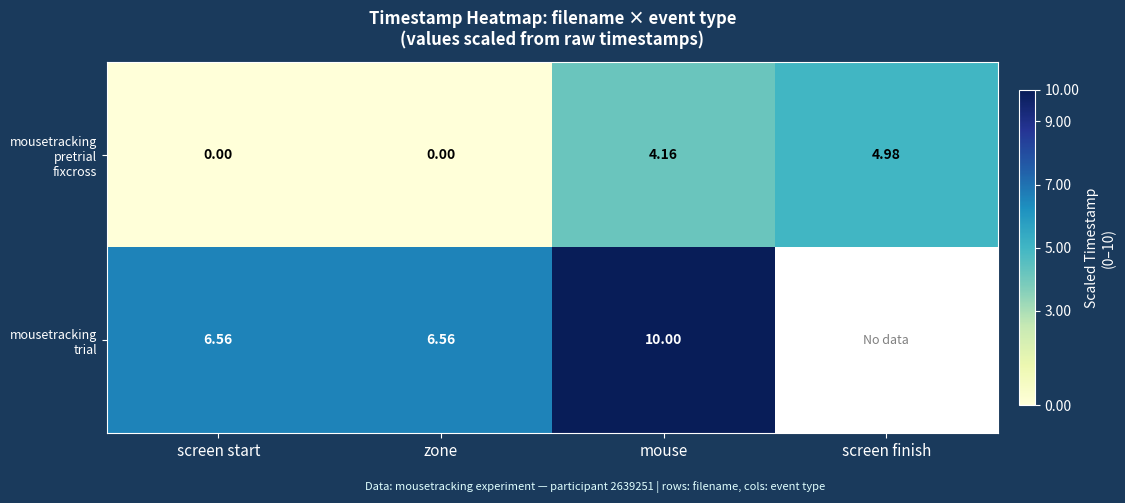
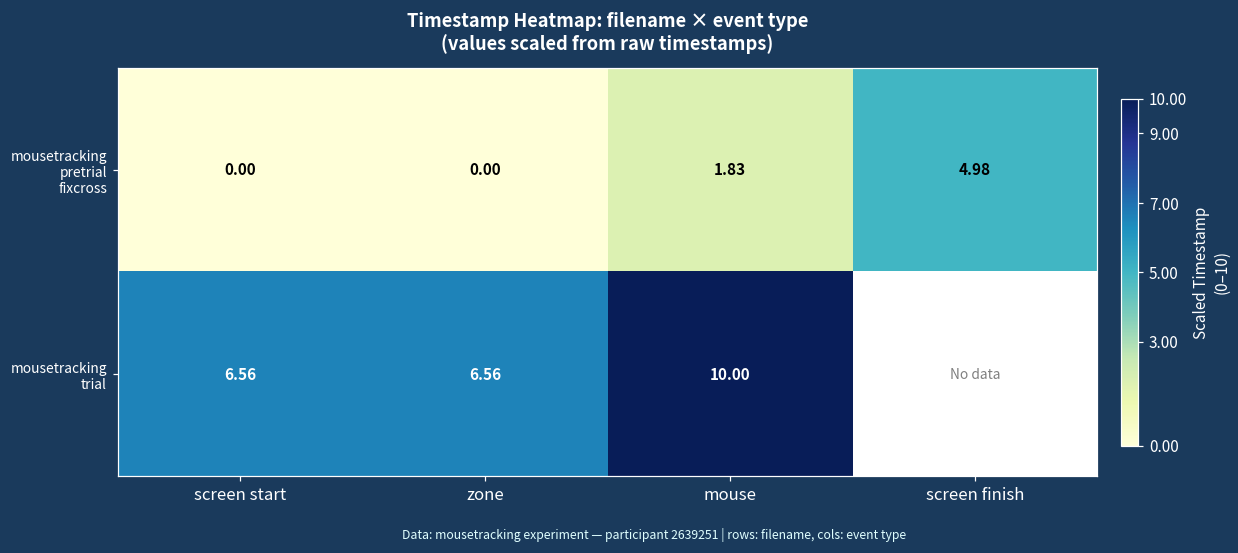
mousetracking pretrial fixcross, mouse: 4.16 -> 1.83
